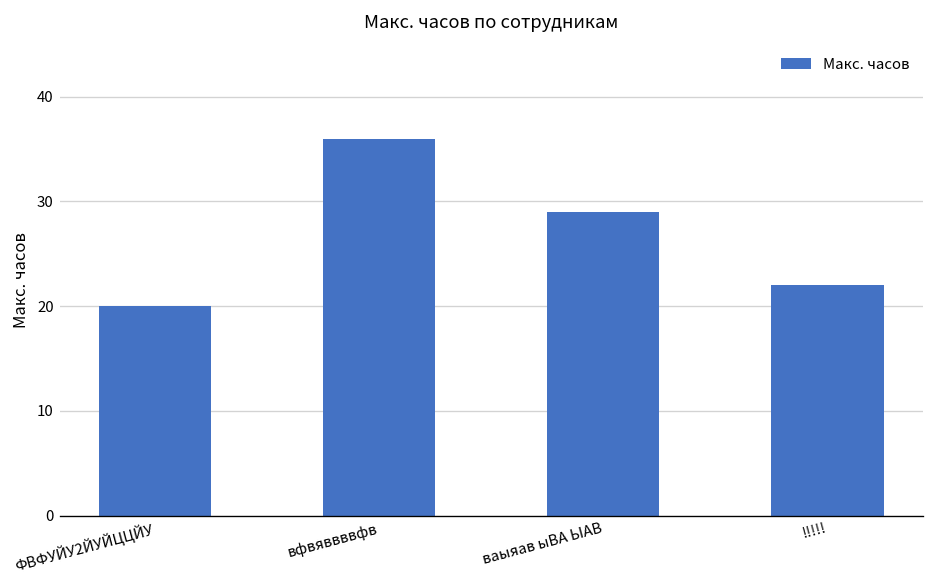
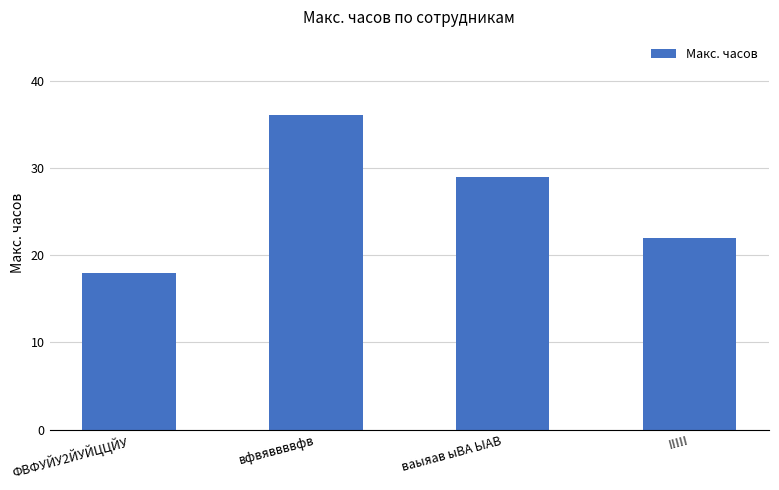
ФВФУЙУ2ЙУЙЦЦЙУ: 20 -> 18
